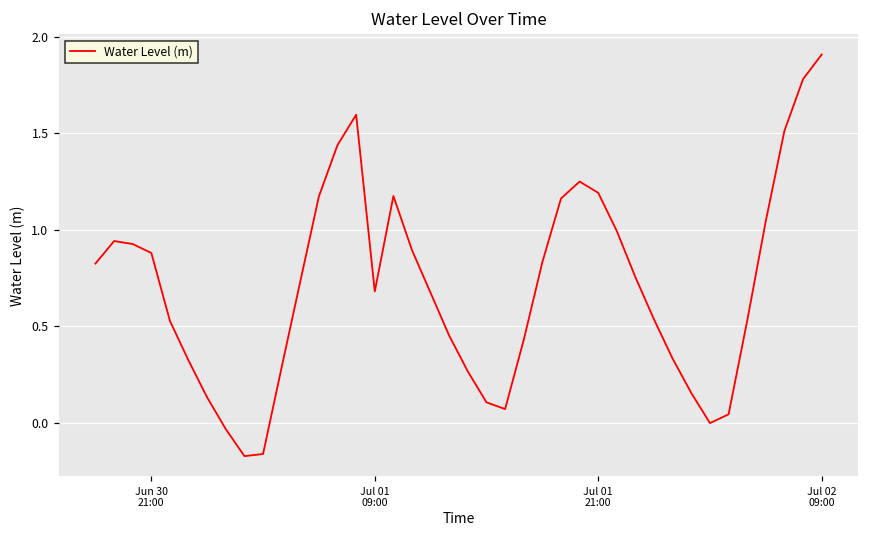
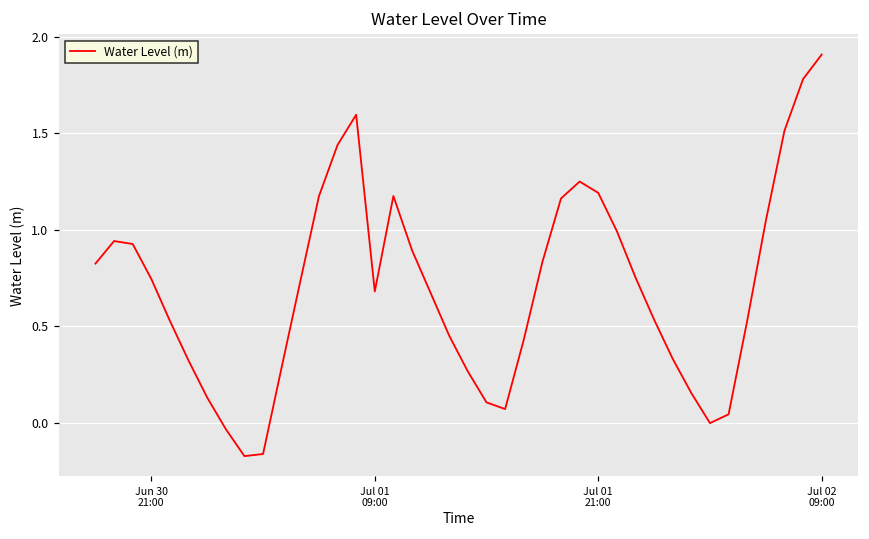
Jun 30 21:00: 0.88 -> 0.74
